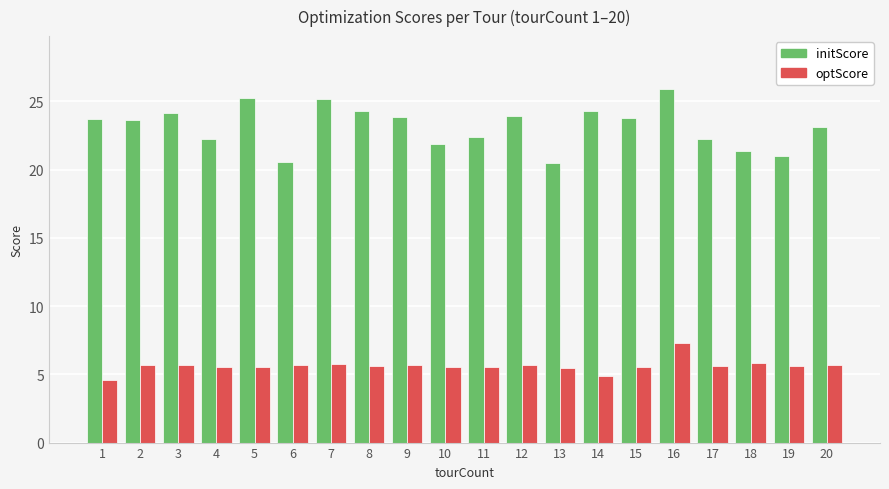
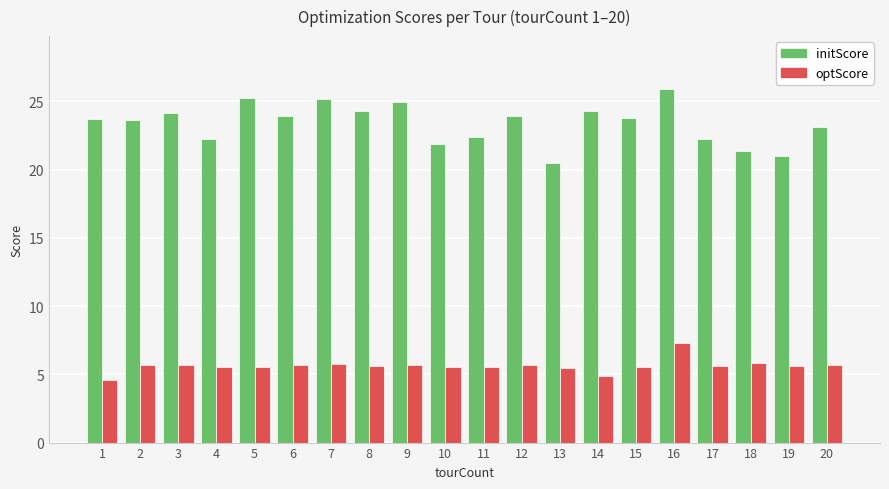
initScore, 6: 20.6 -> 23.9
initScore, 9: 23.8 -> 24.9
